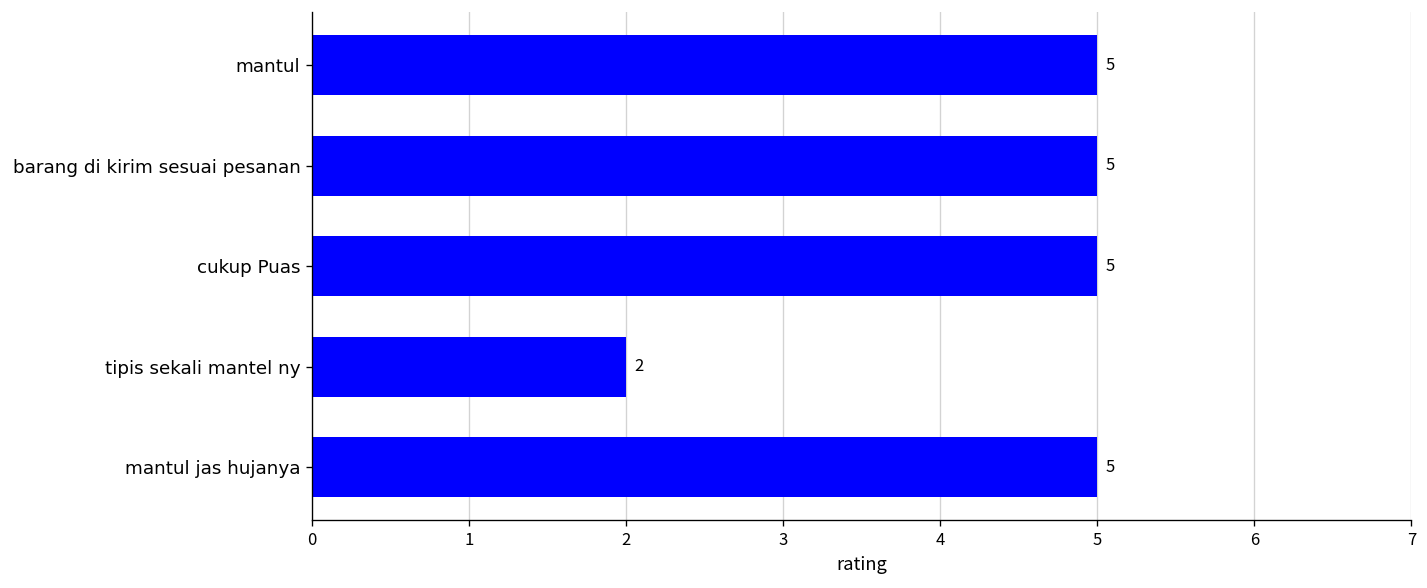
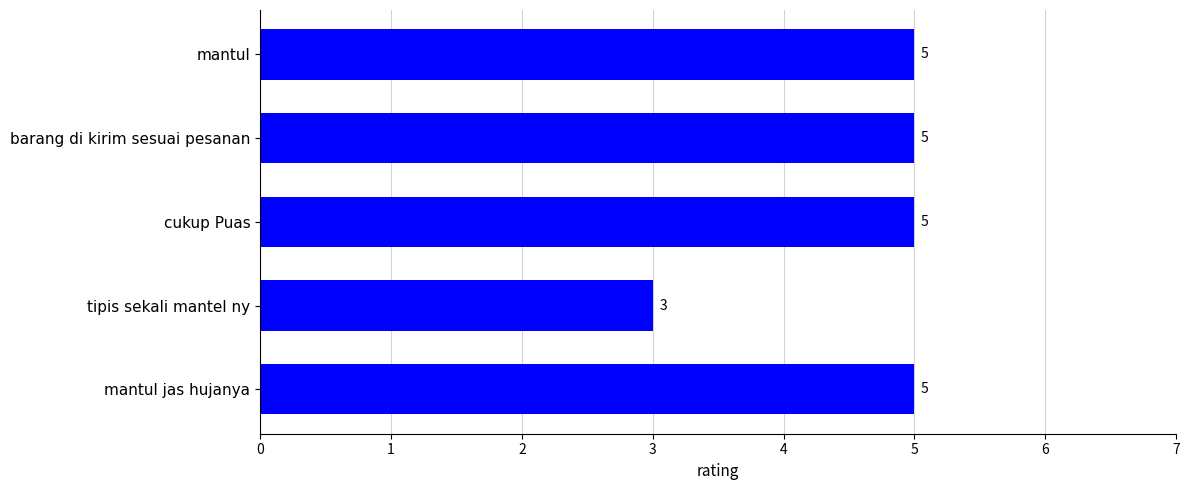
tipis sekali mantel ny: 2 -> 3
